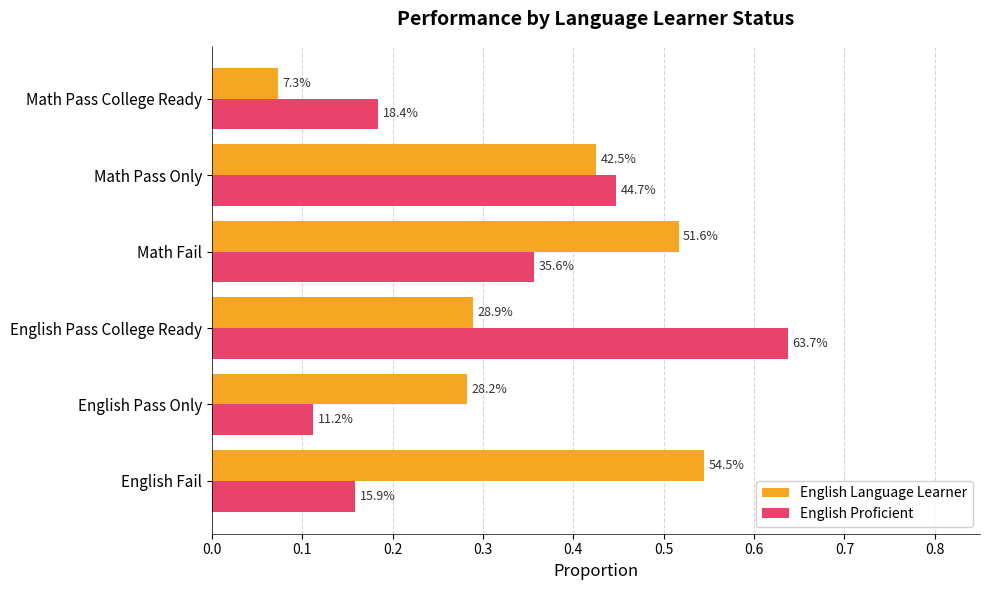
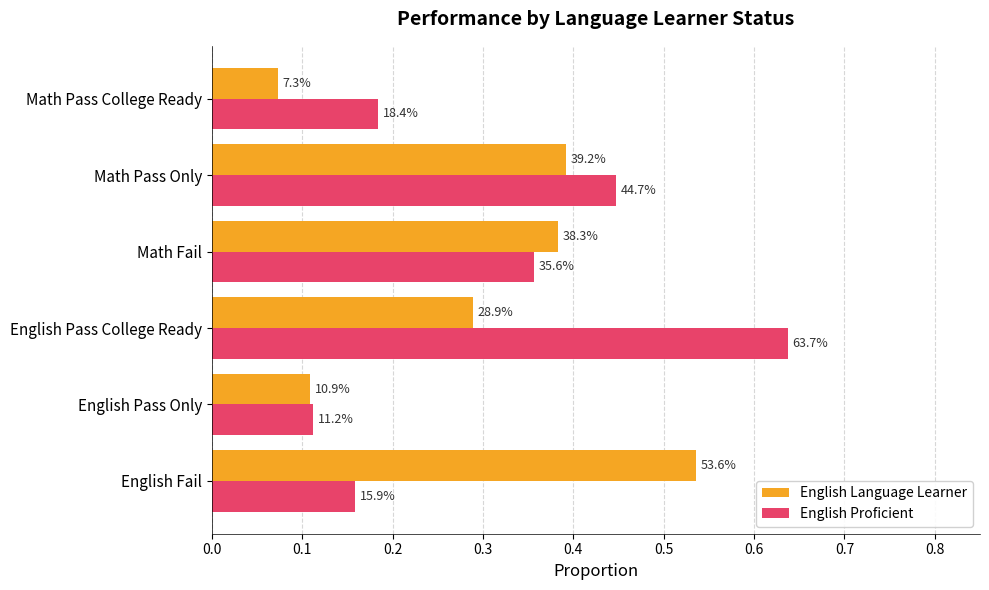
English Language Learner, Math Pass Only: 42.5% -> 39.2%
English Language Learner, Math Fail: 51.6% -> 38.3%
English Language Learner, English Pass Only: 28.2% -> 10.9%
English Language Learner, English Fail: 54.5% -> 53.6%
